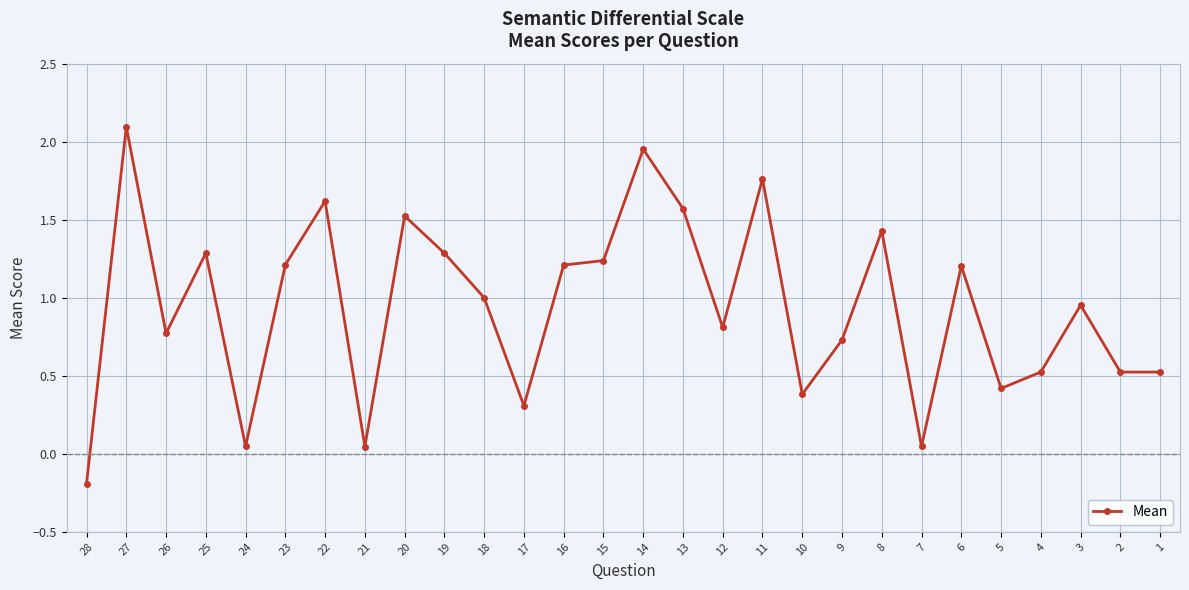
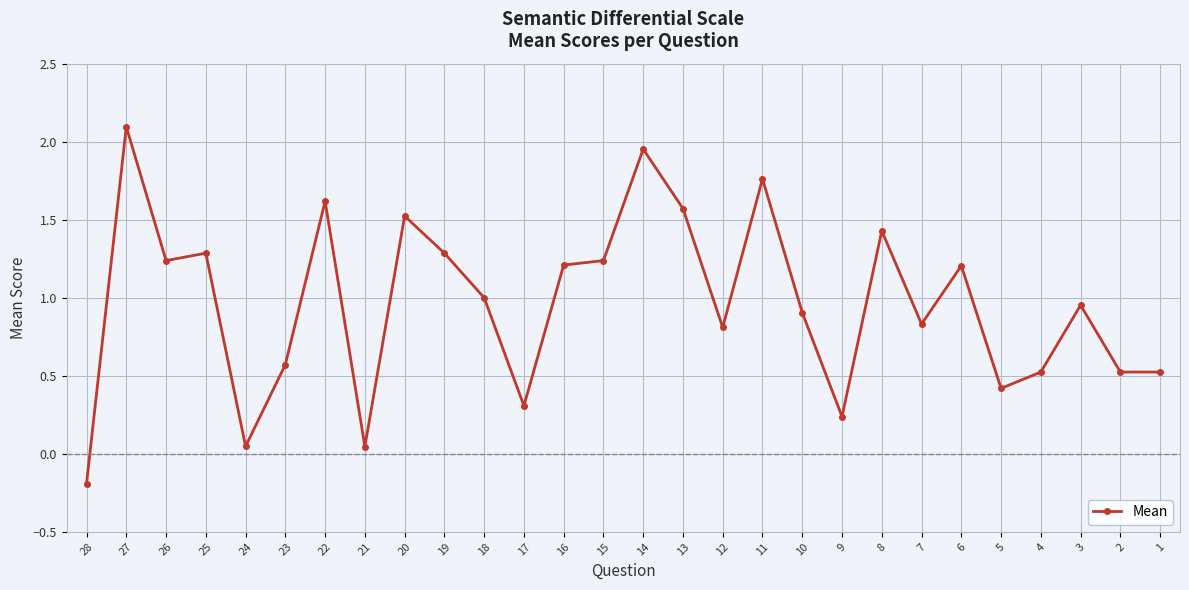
26: 0.77 -> 1.24
23: 1.21 -> 0.57
10: 0.38 -> 0.90
9: 0.73 -> 0.24
7: 0.05 -> 0.83
